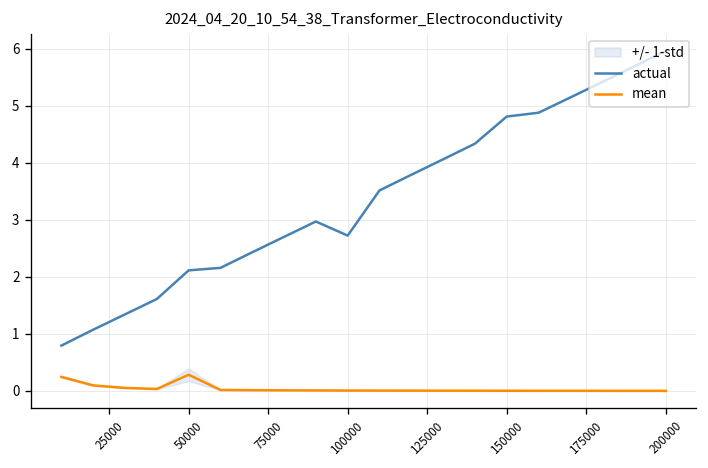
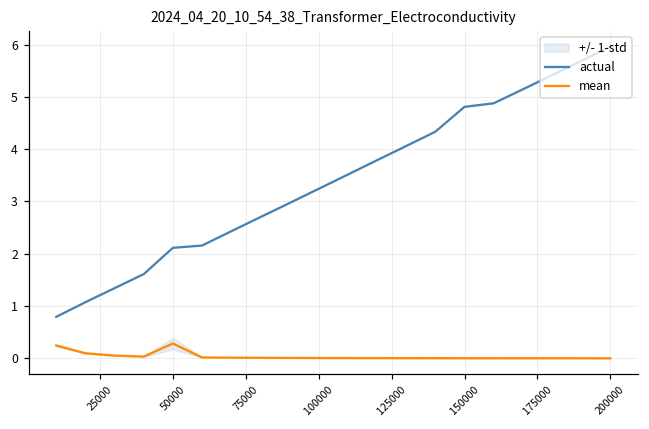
actual, 100000: 2.7 -> 3.2
